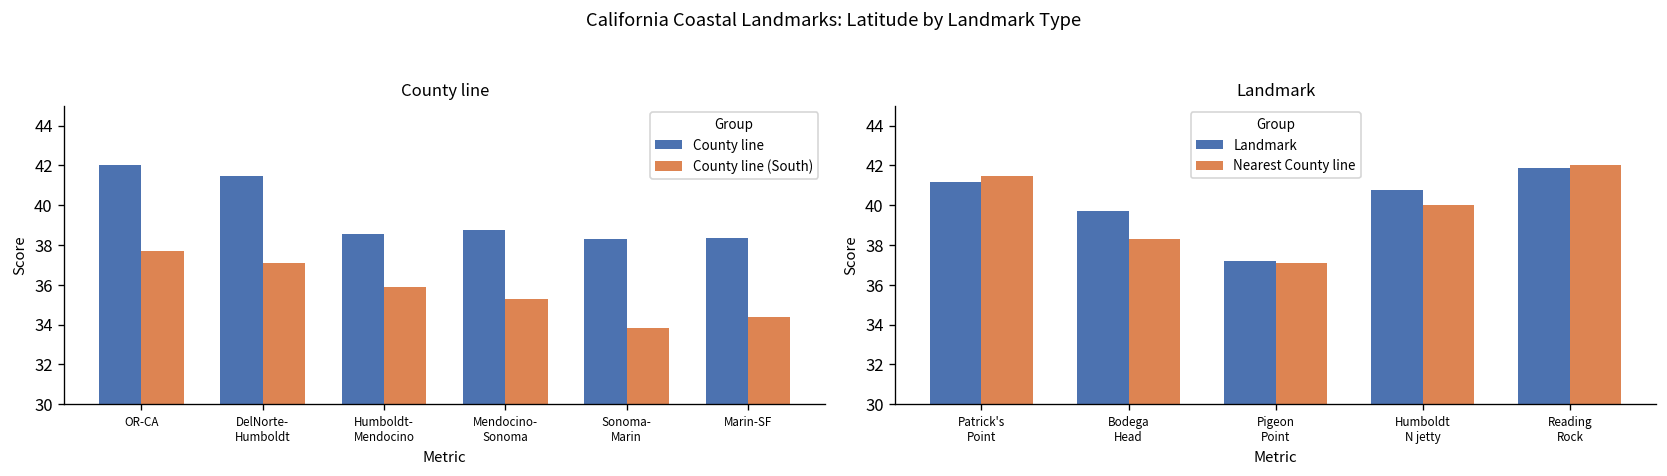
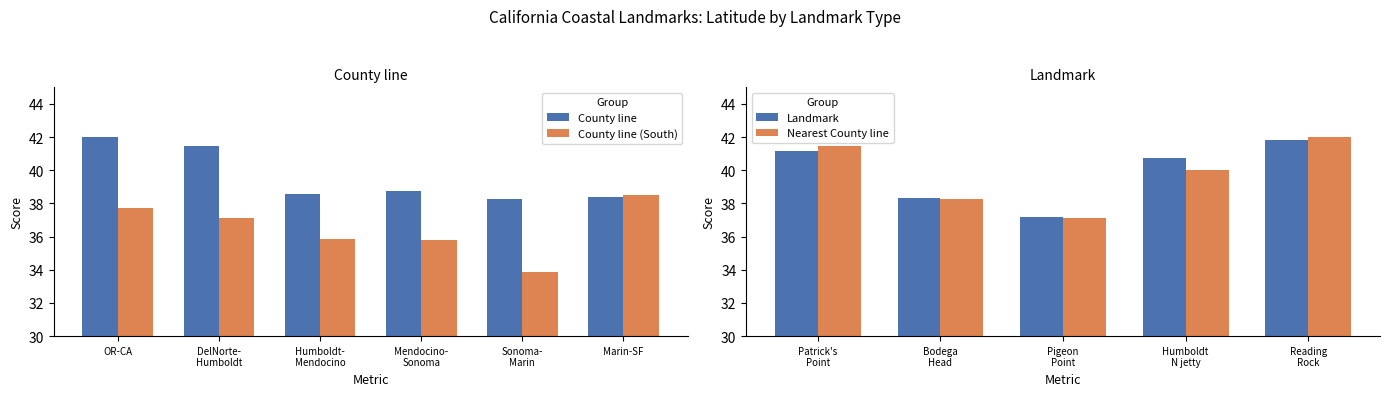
County line, County line (South), Mendocino- Sonoma: 35.3 -> 35.8
County line, County line (South), Marin-SF: 34.4 -> 38.5
Landmark, Landmark, Bodega Head: 39.7 -> 38.3
